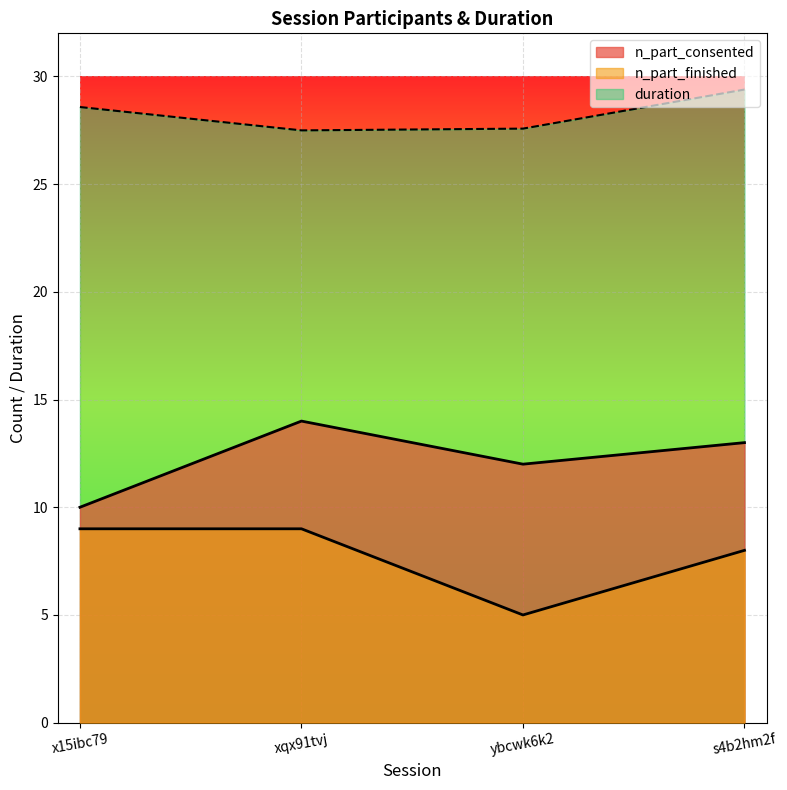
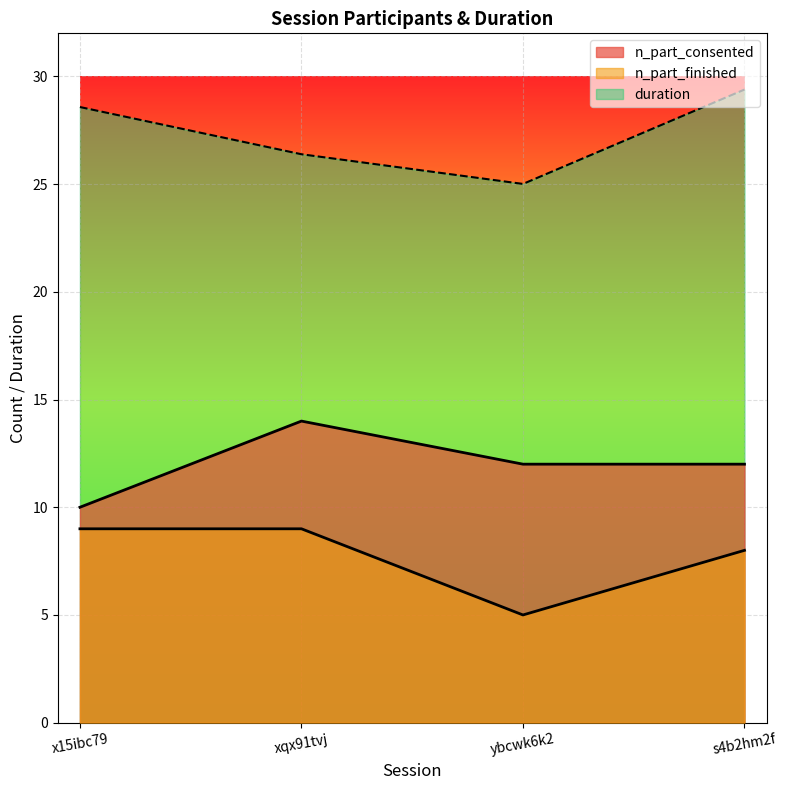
duration, xqx91tvj: 27.5 -> 26.4
duration, ybcwk6k2: 27.6 -> 25.0
n_part_consented, s4b2hm2f: 13 -> 12
